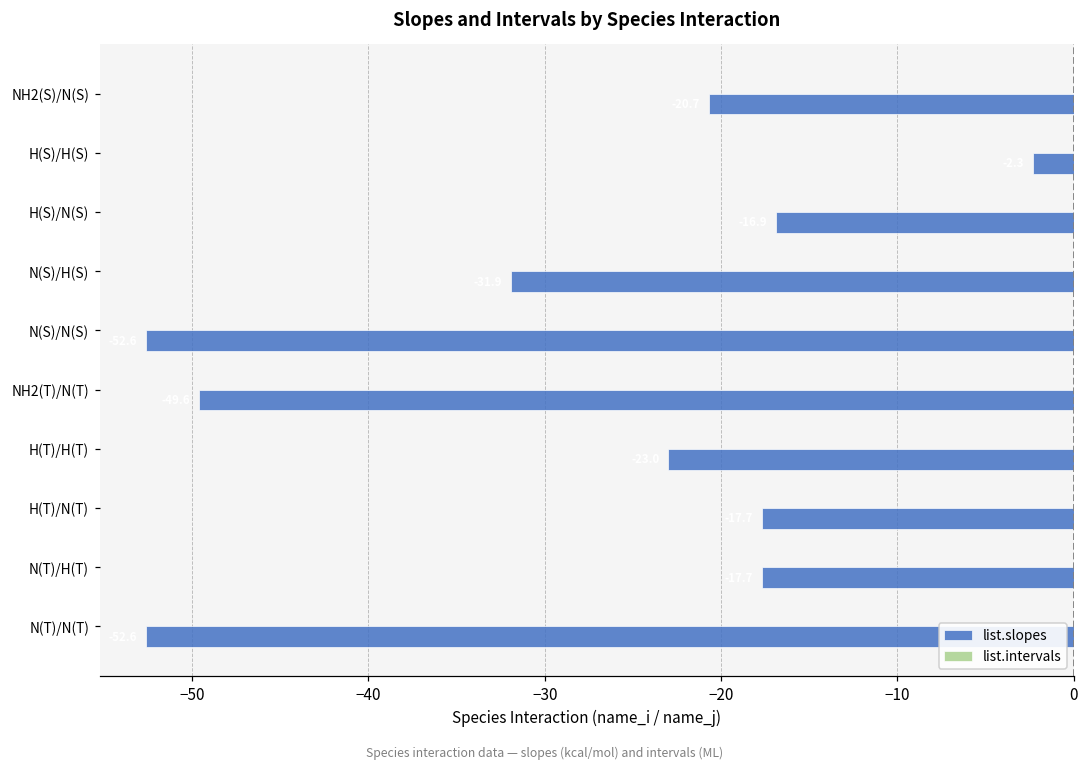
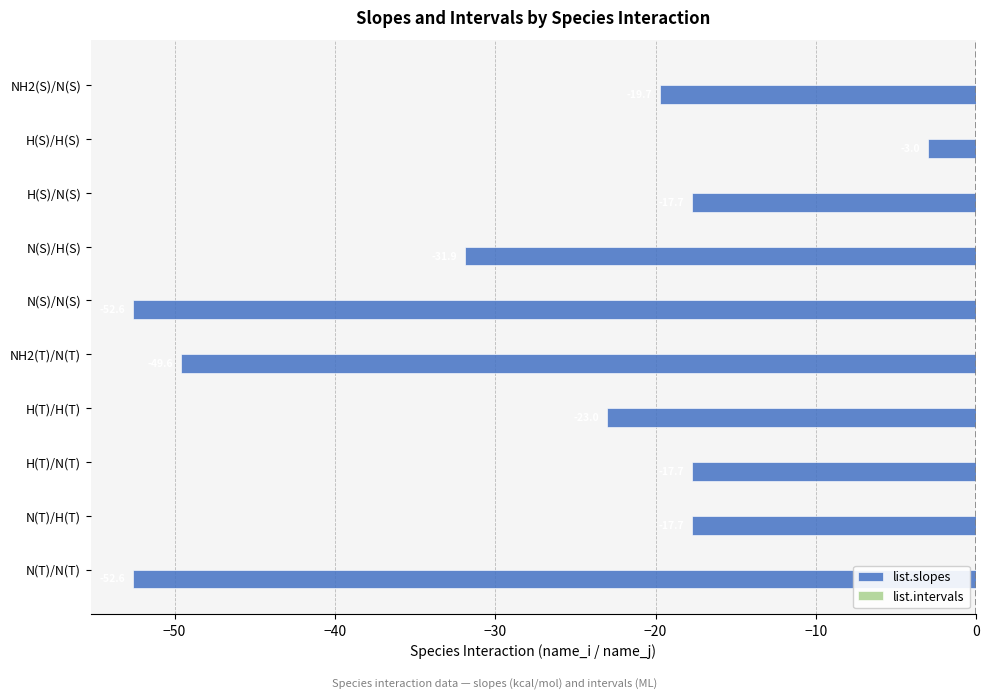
list.slopes, NH2(S)/N(S): -20.7 -> -19.7
list.slopes, H(S)/H(S): -2.3 -> -3.0
list.slopes, H(S)/N(S): -16.9 -> -17.7
